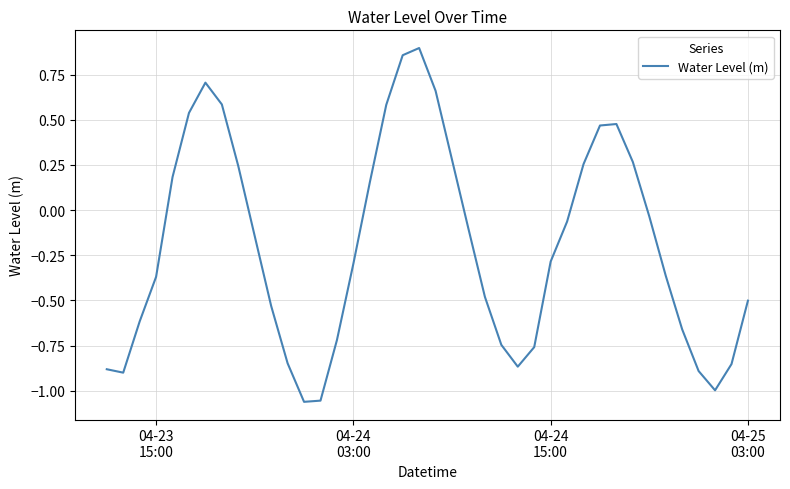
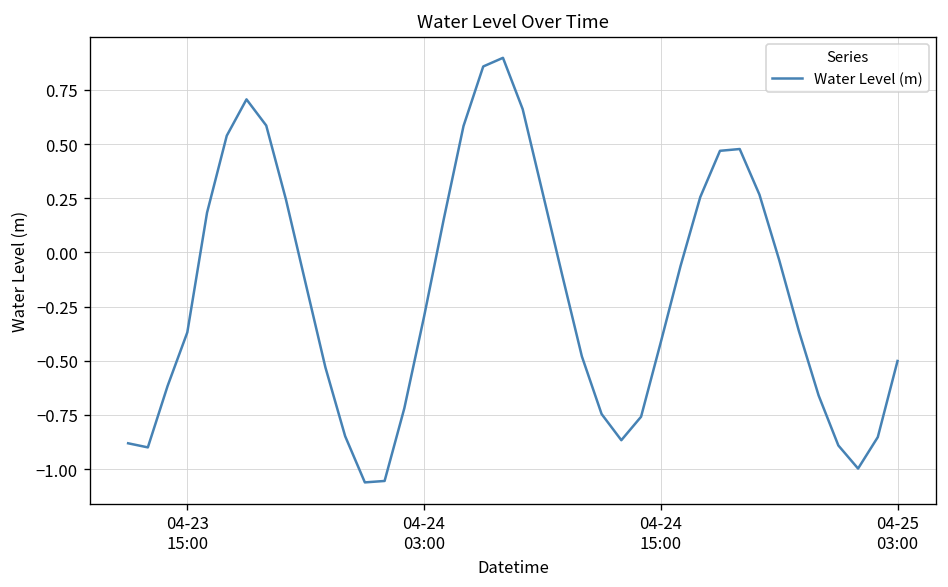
04-24 15:00: -0.28 -> -0.41
